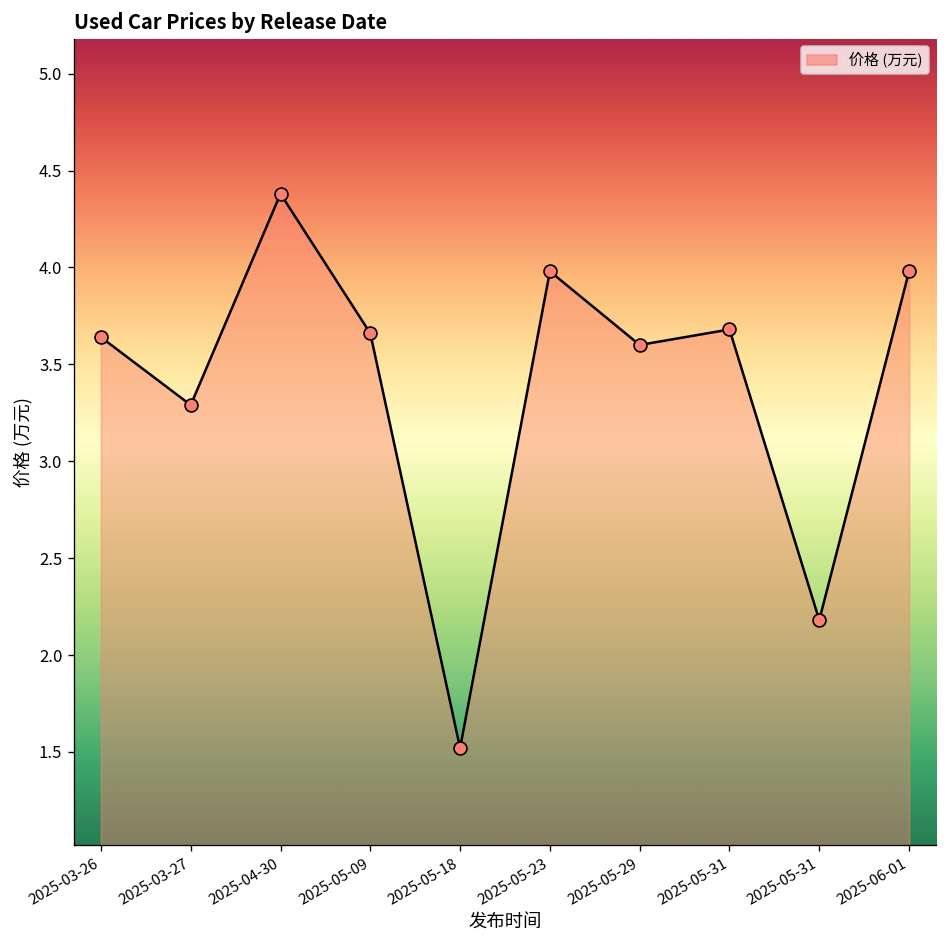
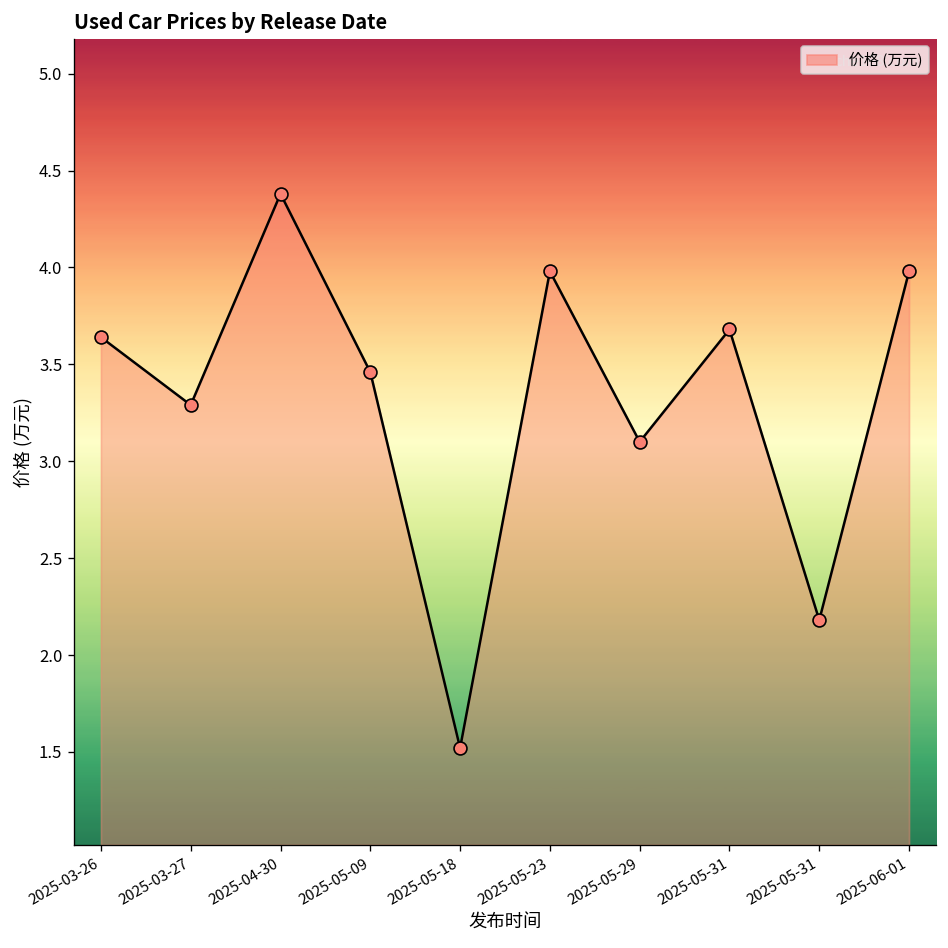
2025-05-09: 3.66 -> 3.46
2025-05-29: 3.6 -> 3.1
